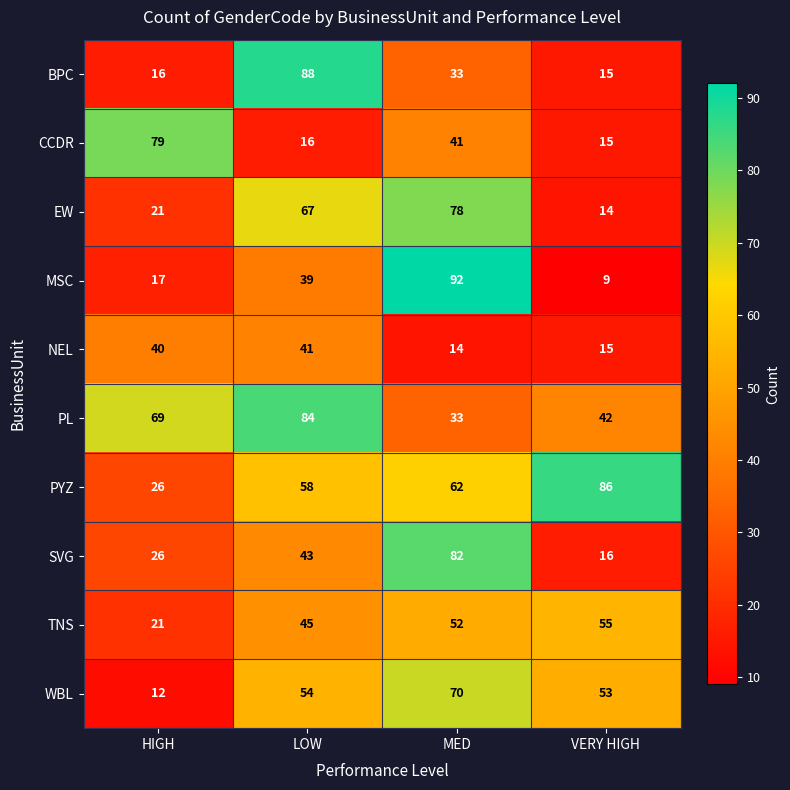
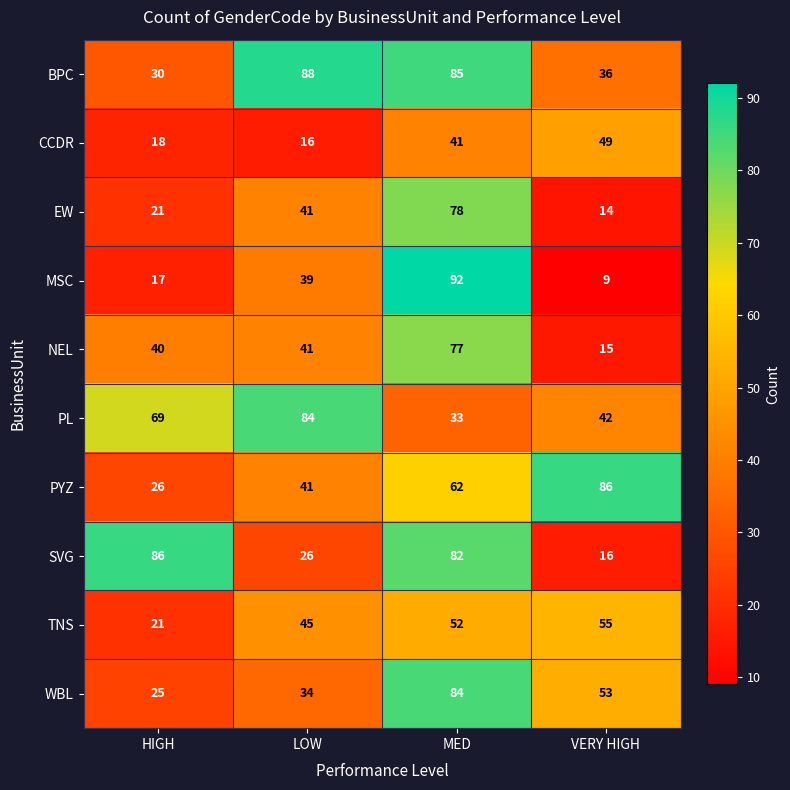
BPC, HIGH: 16 -> 30
BPC, MED: 33 -> 85
BPC, VERY HIGH: 15 -> 36
CCDR, HIGH: 79 -> 18
CCDR, VERY HIGH: 15 -> 49
EW, LOW: 67 -> 41
NEL, MED: 14 -> 77
PYZ, LOW: 58 -> 41
SVG, HIGH: 26 -> 86
SVG, LOW: 43 -> 26
WBL, HIGH: 12 -> 25
WBL, LOW: 54 -> 34
WBL, MED: 70 -> 84
